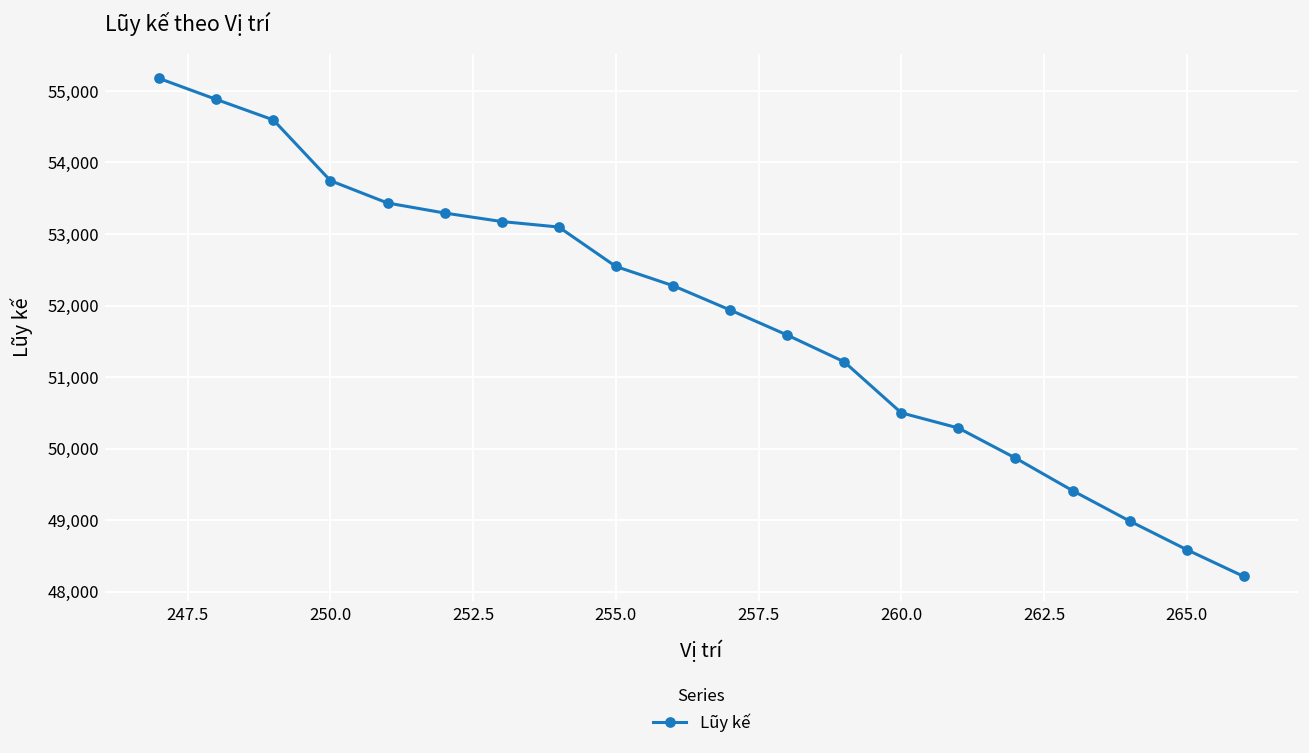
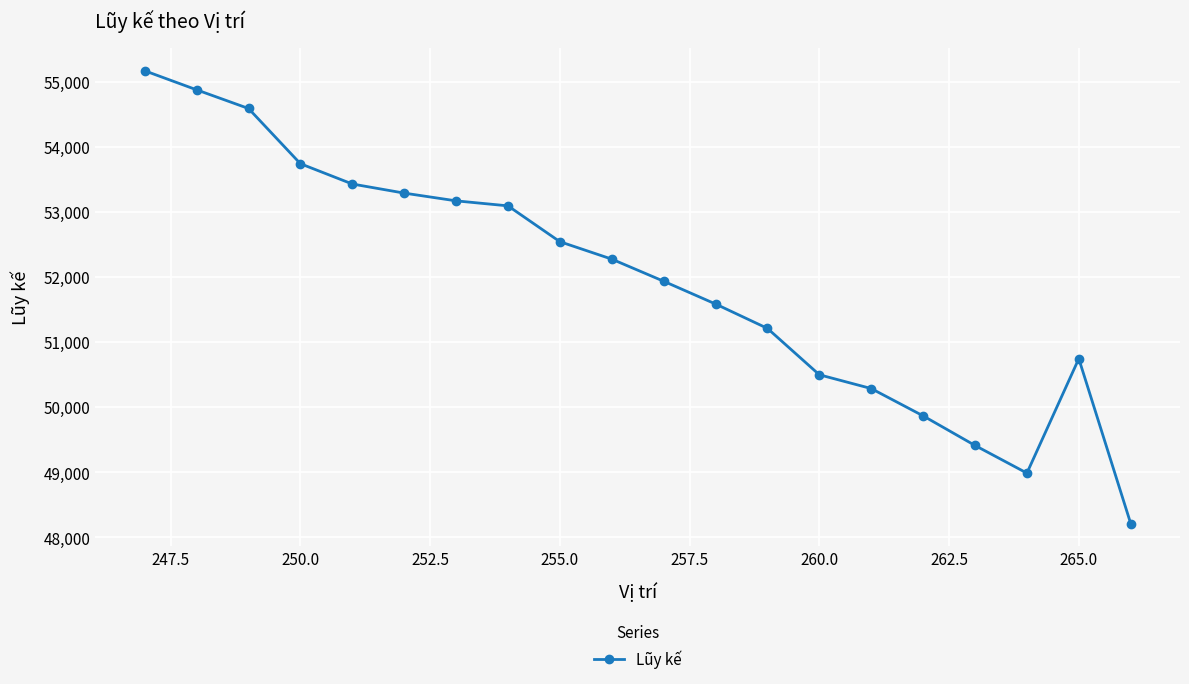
265.0: 48,600 -> 50,700
